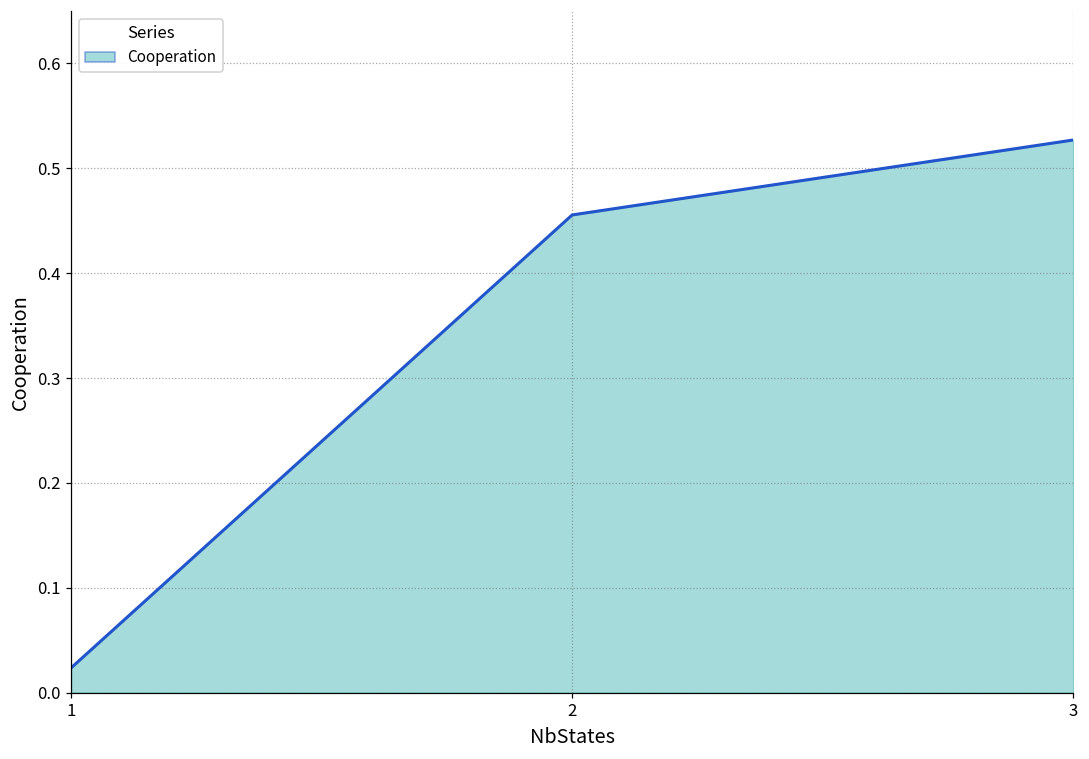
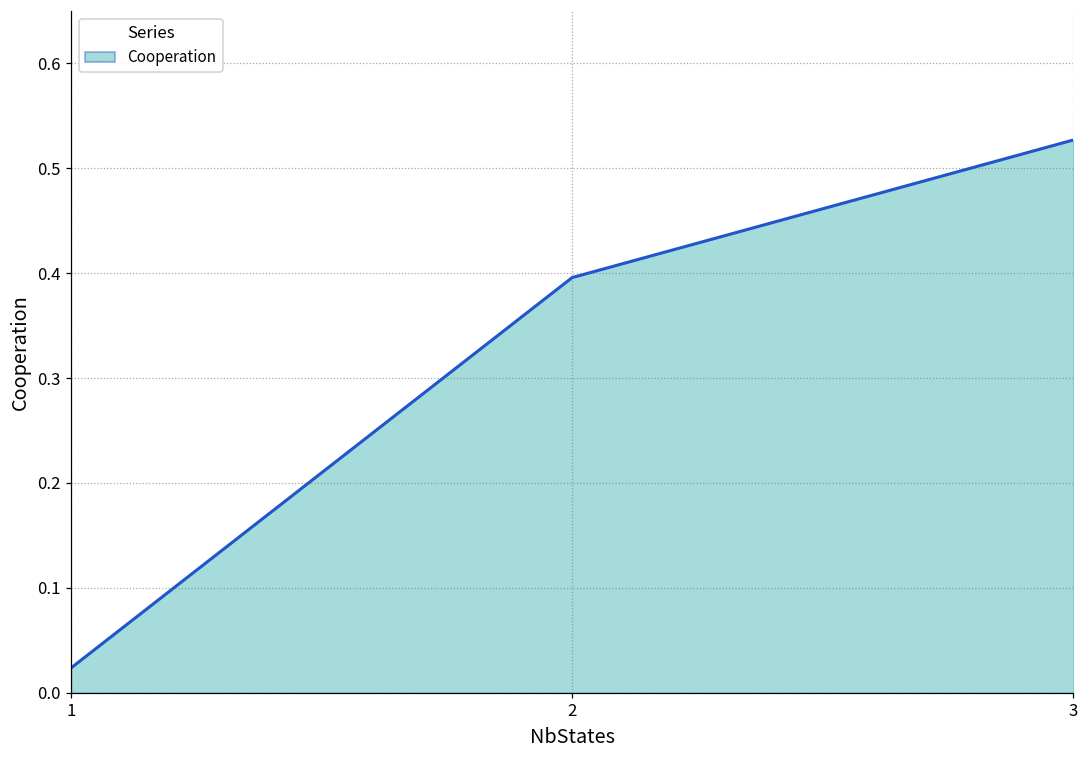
2: 0.46 -> 0.40
